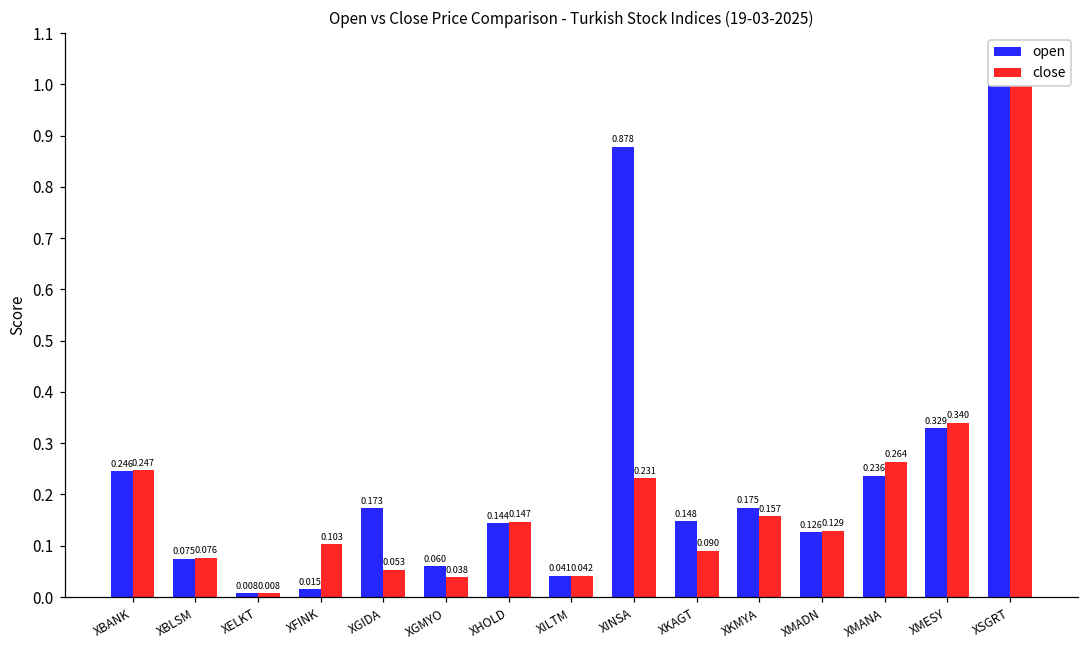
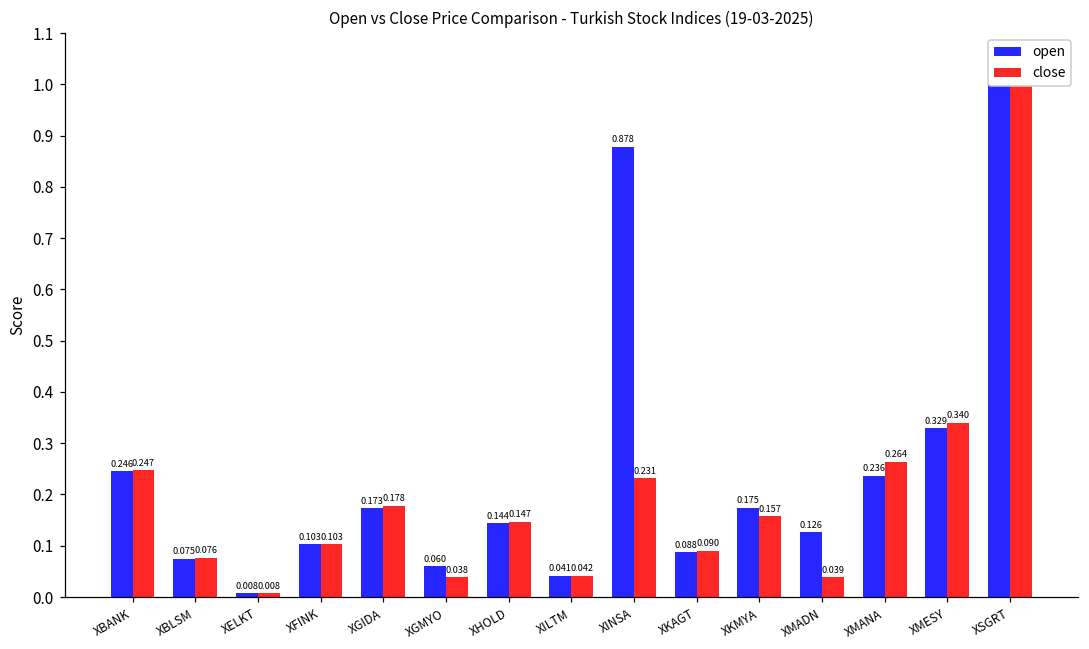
open, XFINK: 0.015 -> 0.103
close, XGIDA: 0.053 -> 0.178
open, XKAGT: 0.148 -> 0.088
close, XMADN: 0.129 -> 0.039
